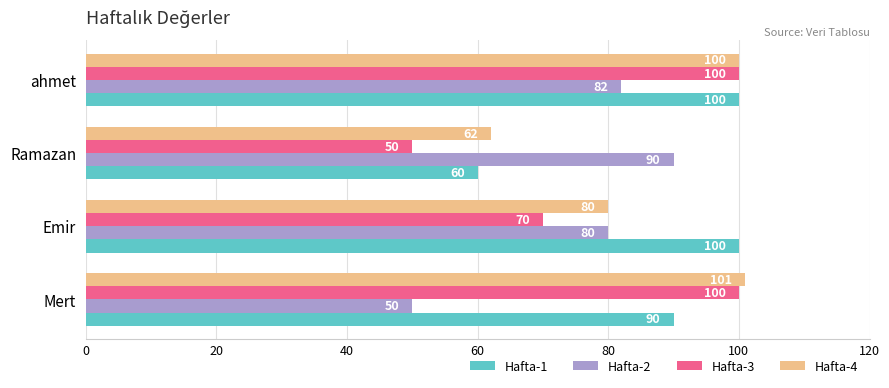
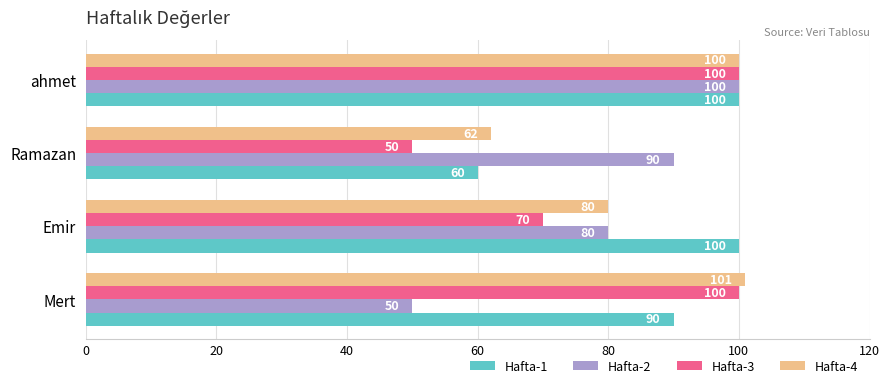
Hafta-2, ahmet: 82 -> 100
